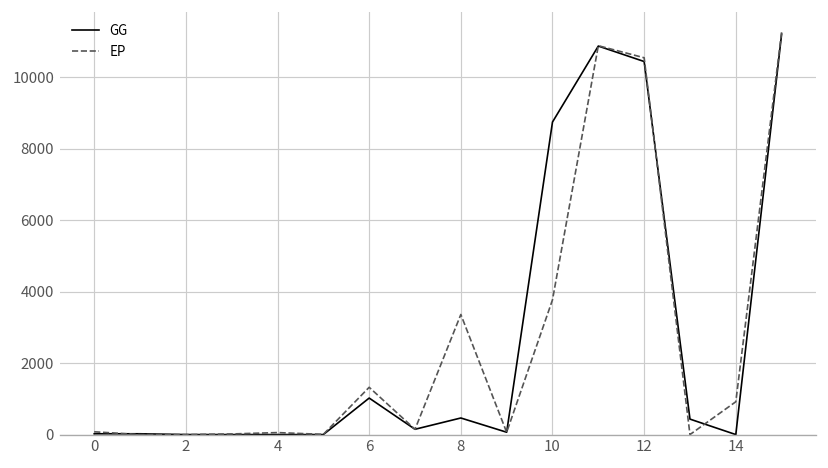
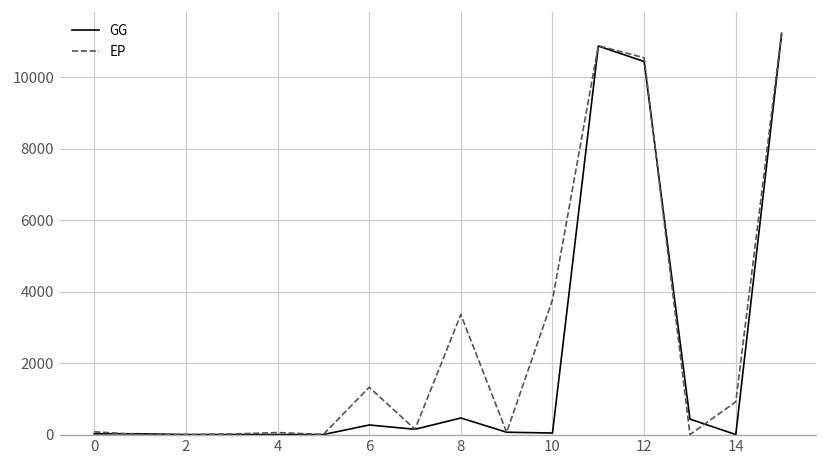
GG, 6: 1000 -> 300
GG, 10: 8700 -> 0
